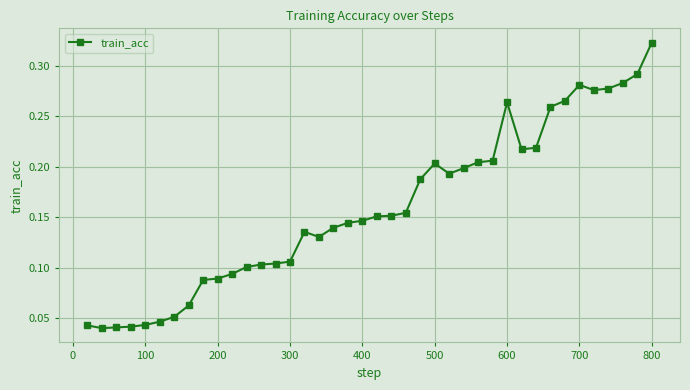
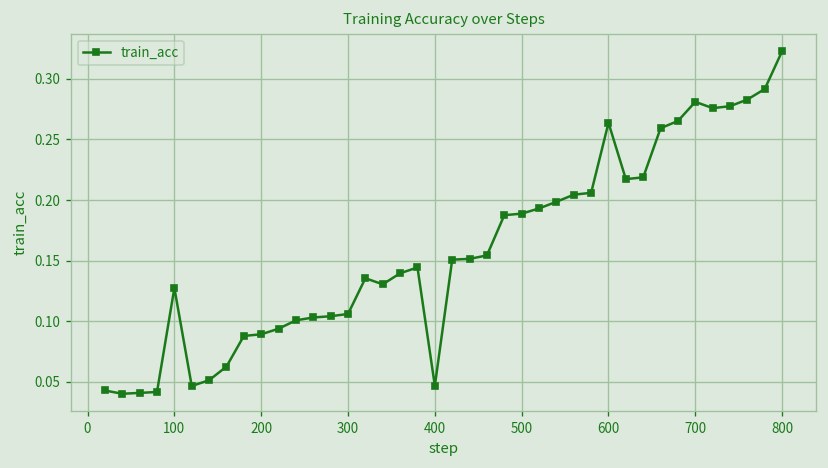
100: 0.043 -> 0.127
400: 0.146 -> 0.047
500: 0.203 -> 0.189
